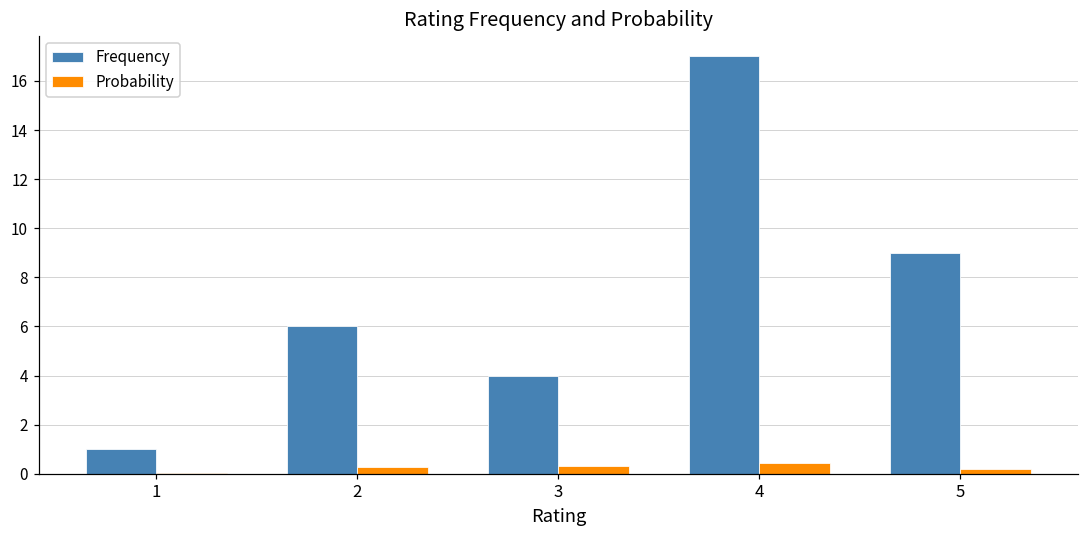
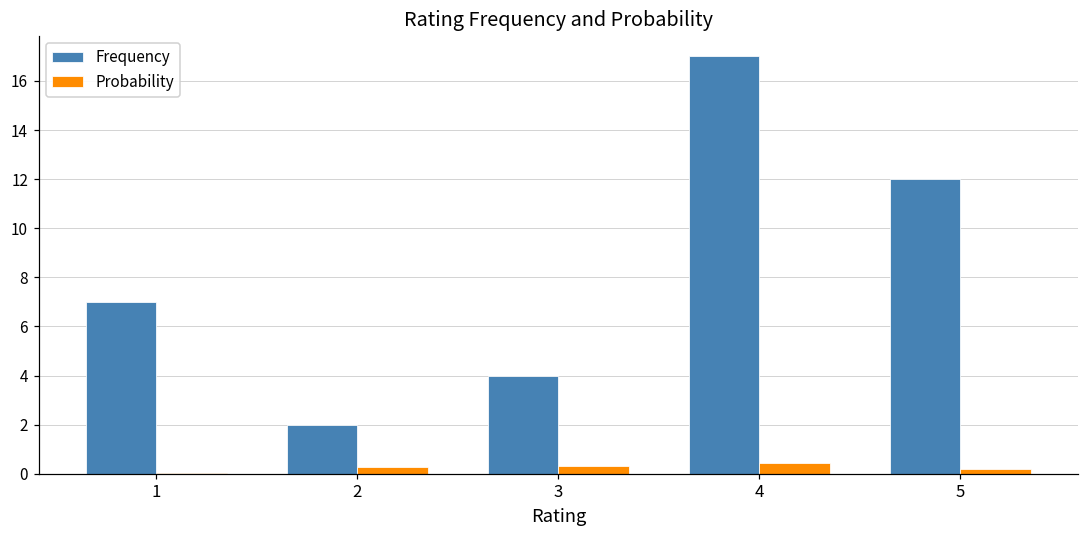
Frequency, 1: 1 -> 7
Frequency, 2: 6 -> 2
Frequency, 5: 9 -> 12
